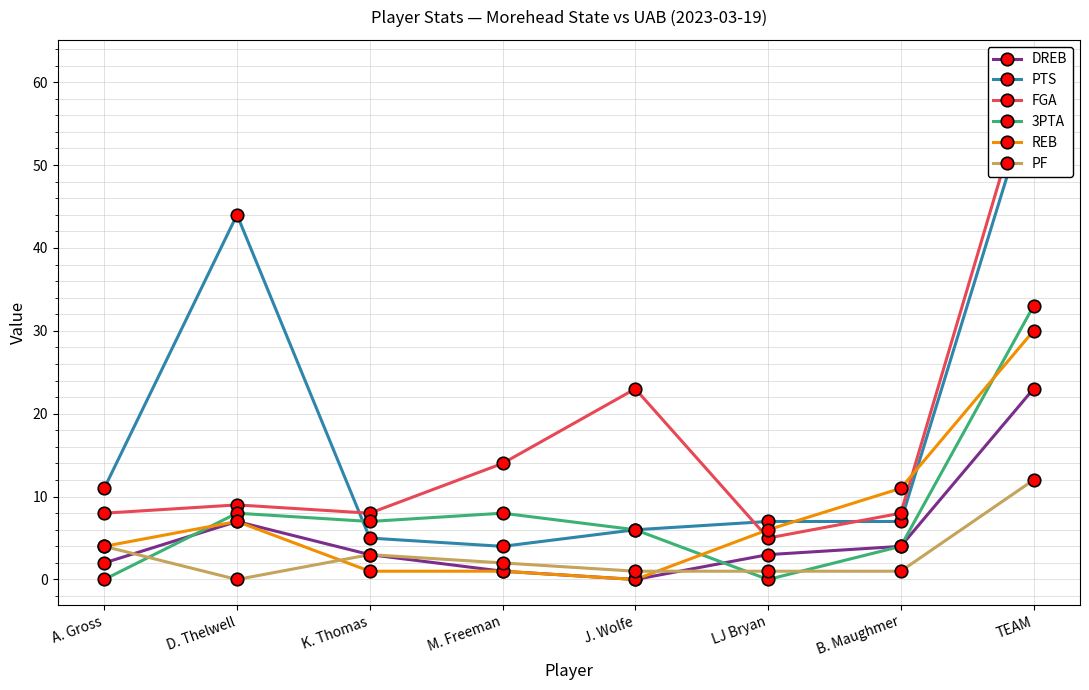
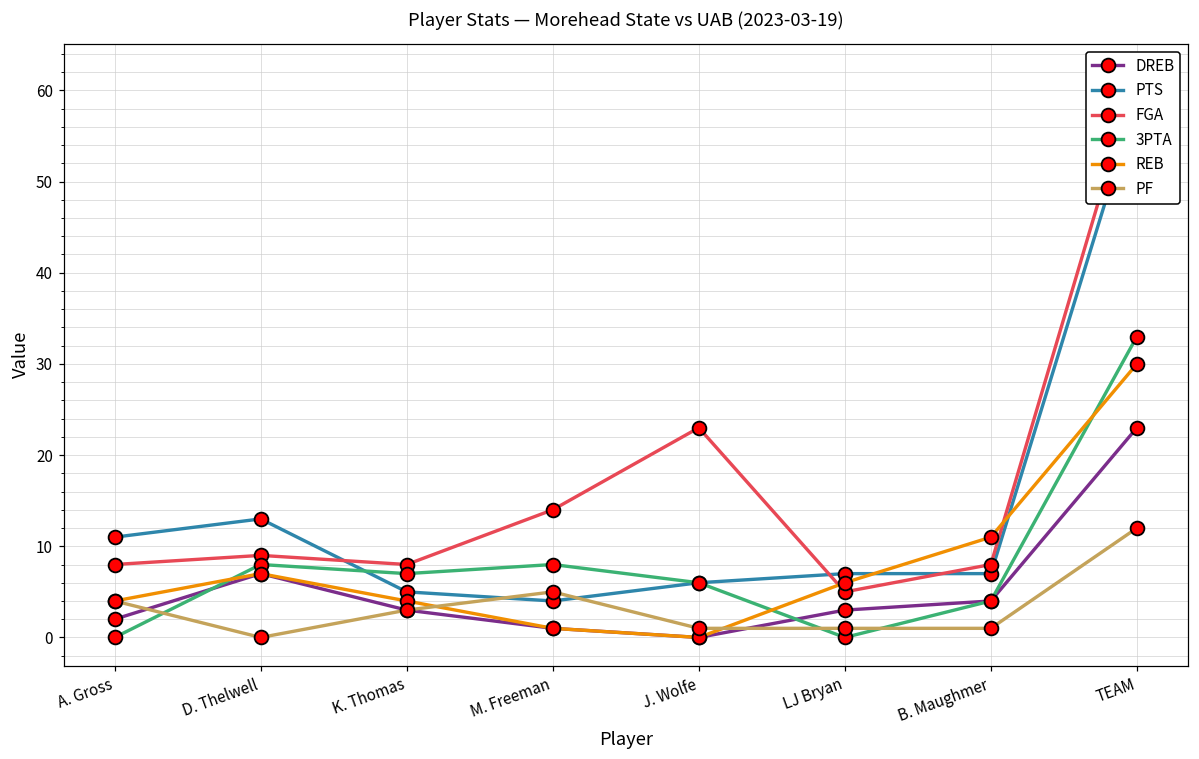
PTS, D. Thelwell: 44 -> 13
REB, K. Thomas: 1 -> 4
PF, M. Freeman: 2 -> 5
